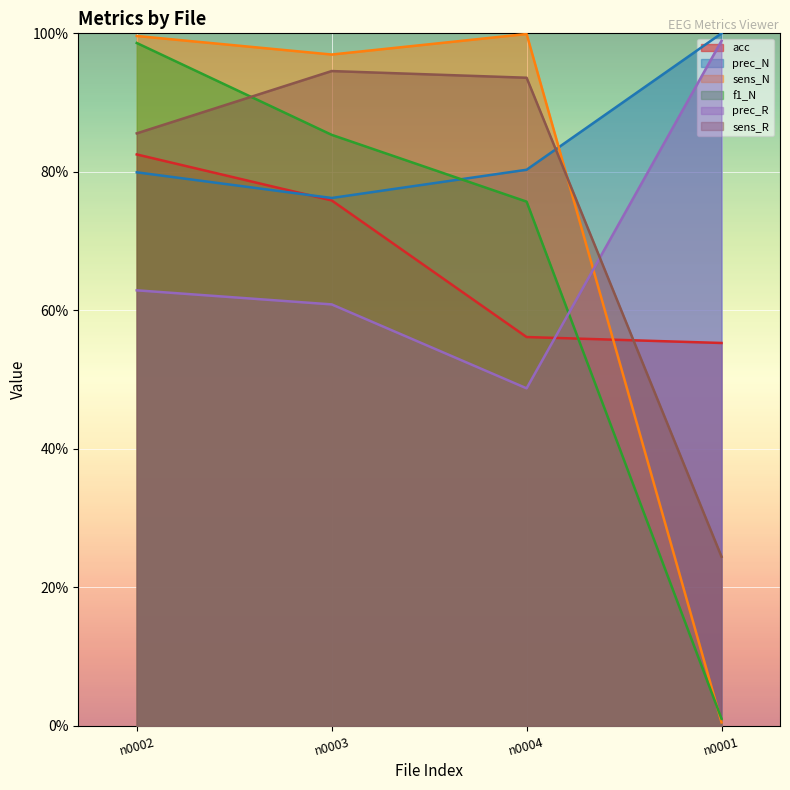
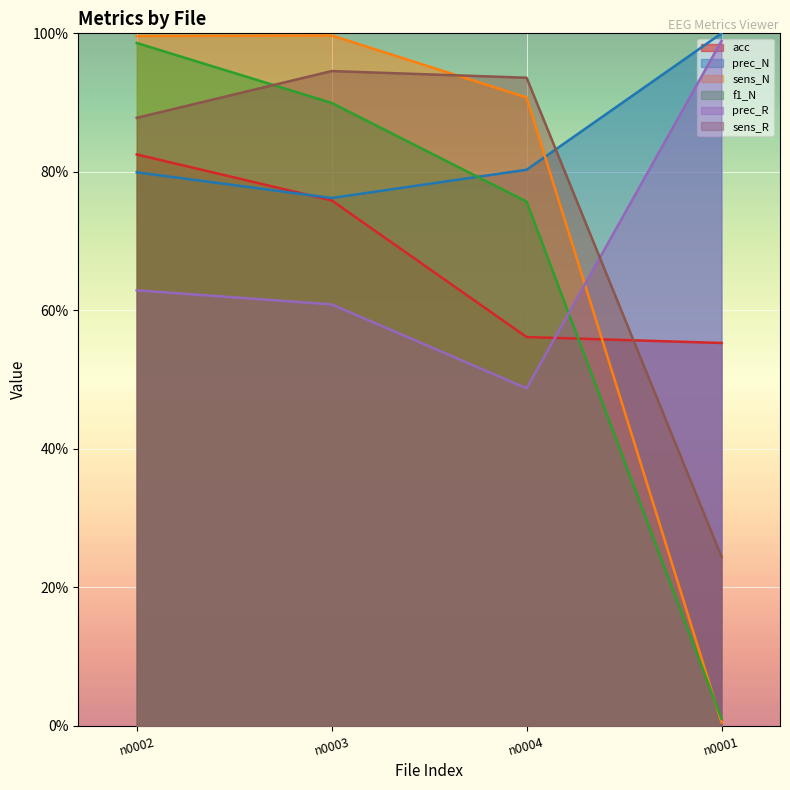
sens_R, n0002: 86% -> 88%
sens_N, n0003: 97% -> 100%
f1_N, n0003: 85% -> 90%
sens_N, n0004: 100% -> 91%
